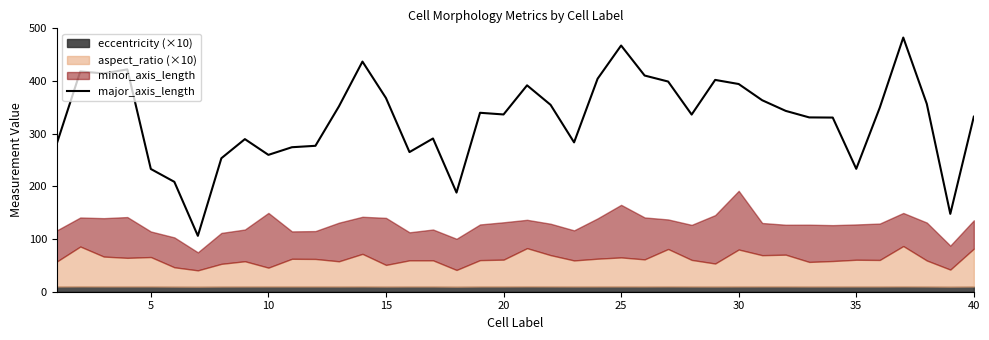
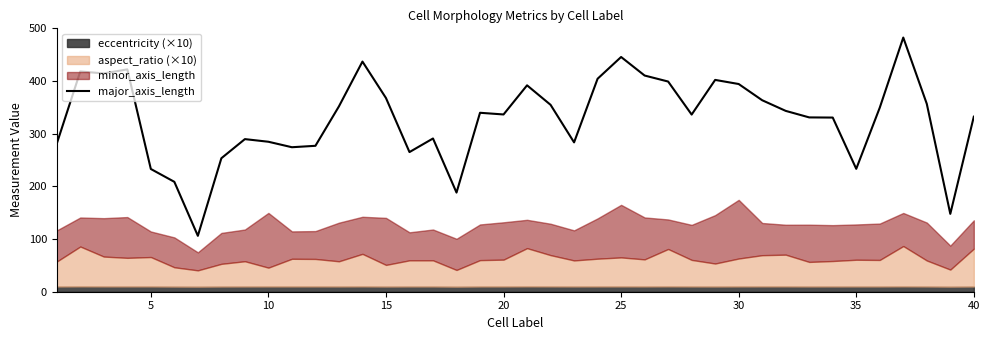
major_axis_length, 10: 260 -> 280
major_axis_length, 25: 470 -> 450
aspect_ratio (×10), 30: 70 -> 50
